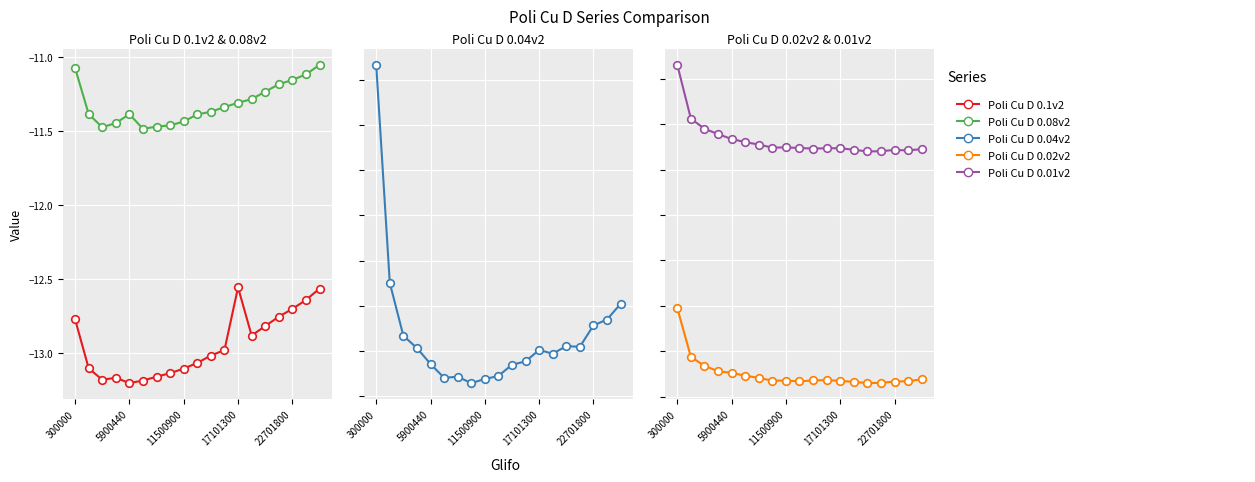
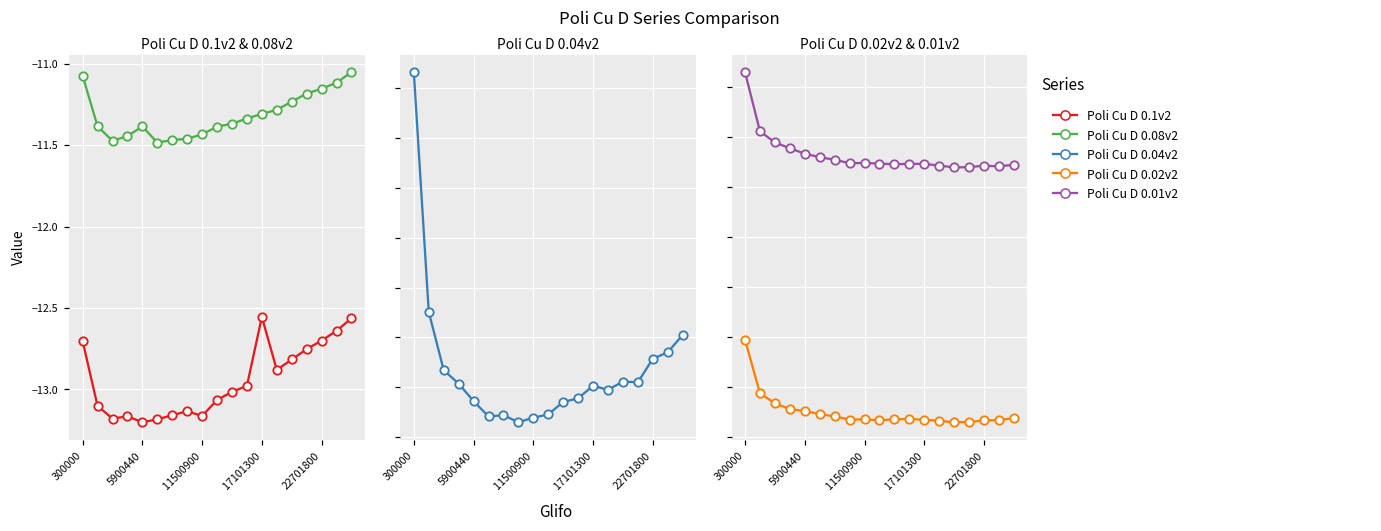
Poli Cu D 0.1v2 & 0.08v2, Poli Cu D 0.1v2, 300000: -12.77 -> -12.70
Poli Cu D 0.1v2 & 0.08v2, Poli Cu D 0.1v2, 11500900: -13.10 -> -13.16
